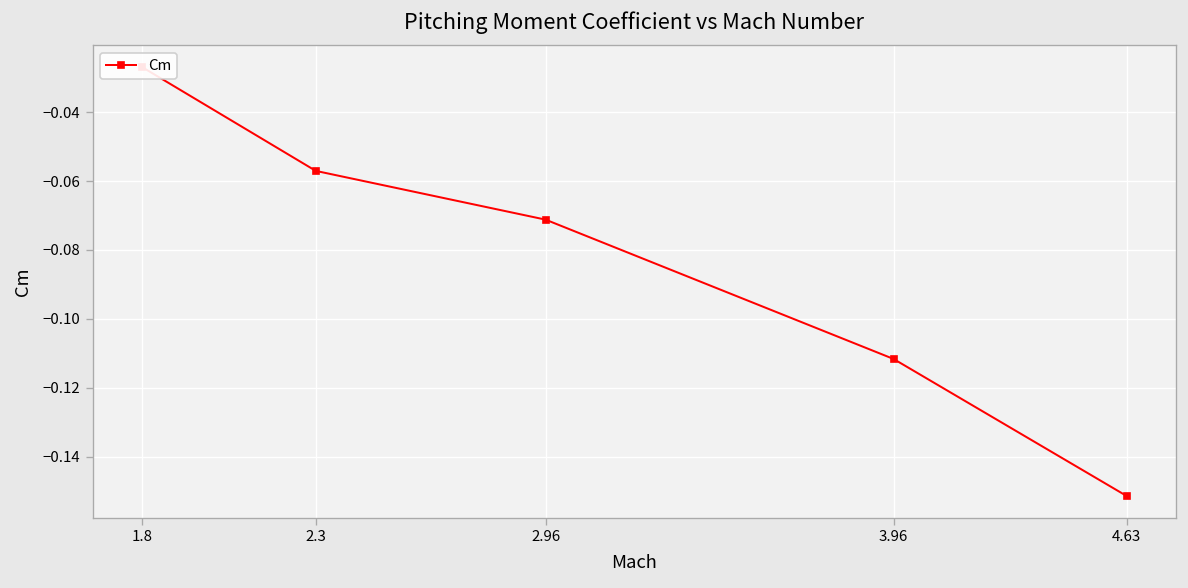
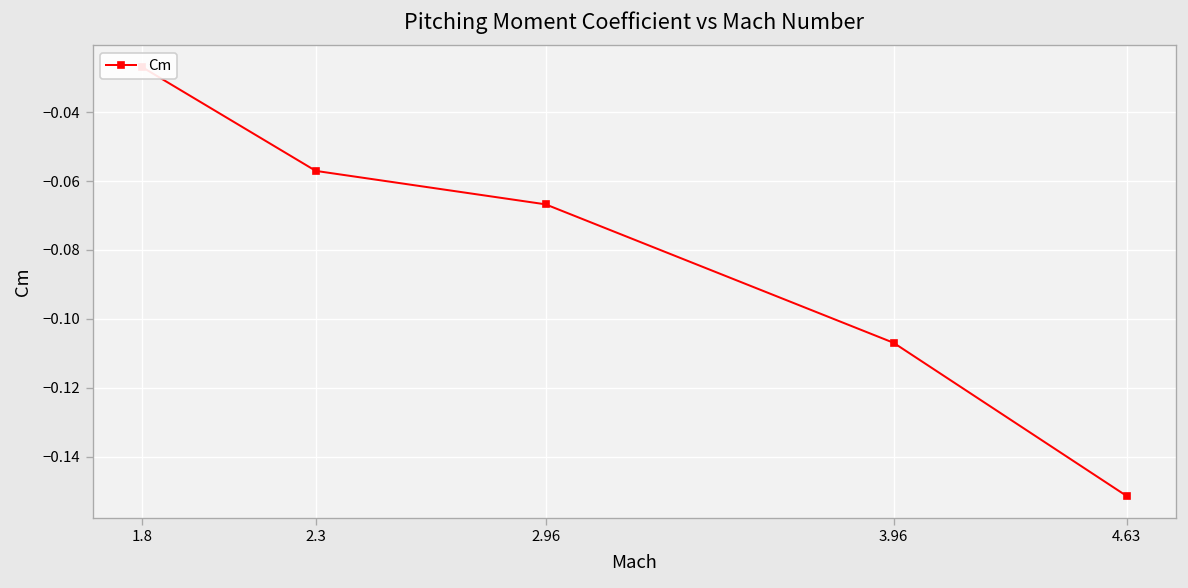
2.96: -0.071 -> -0.067
3.96: -0.112 -> -0.107
